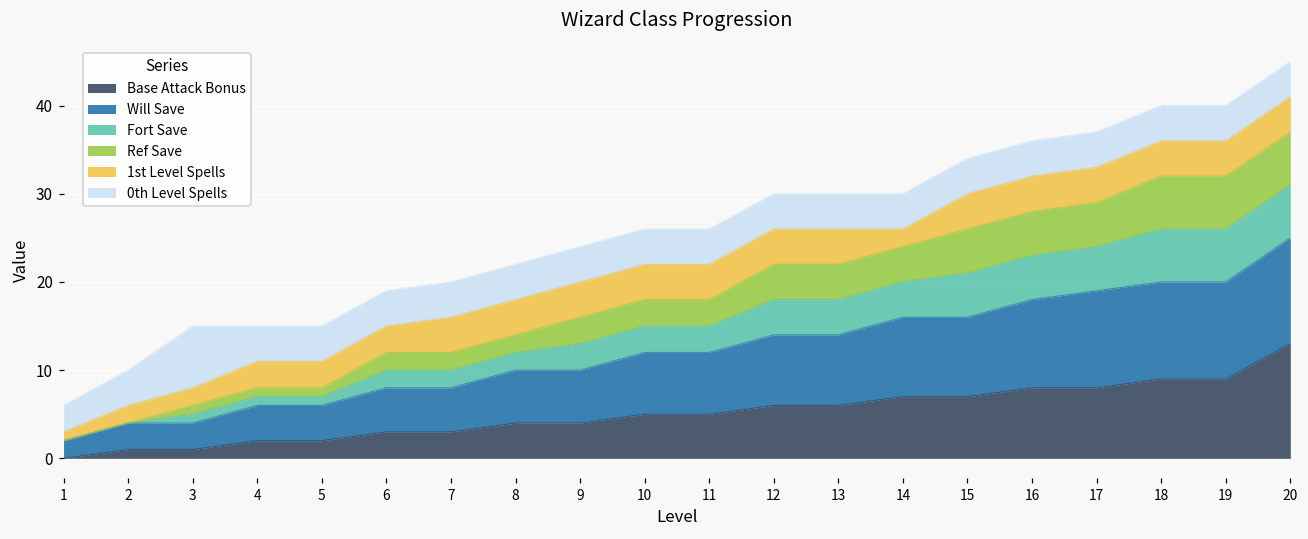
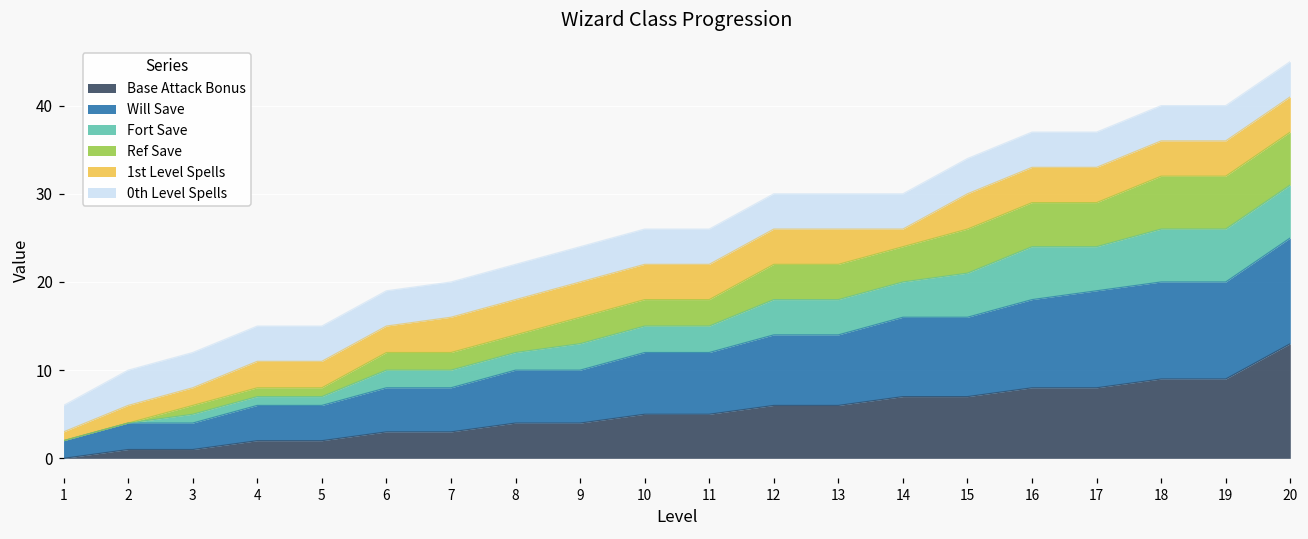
0th Level Spells, 3: 7 -> 4
Fort Save, 16: 5 -> 6
